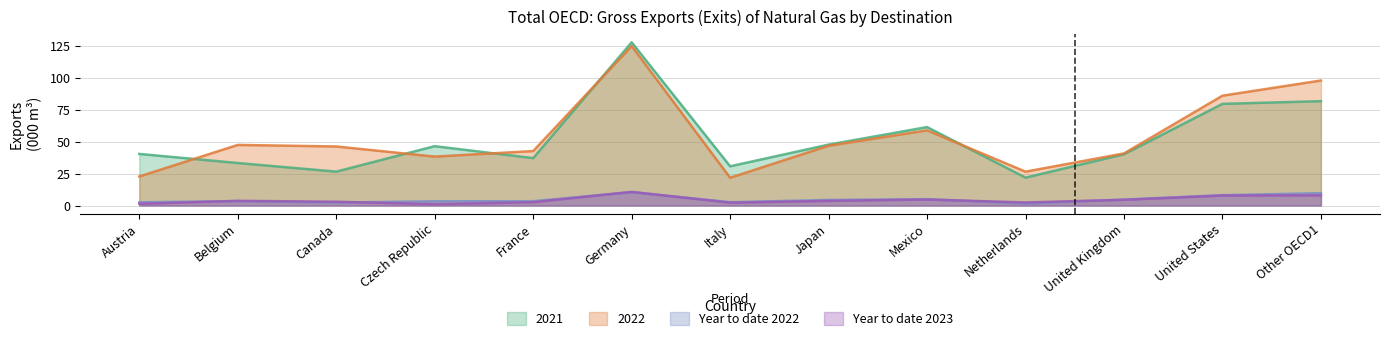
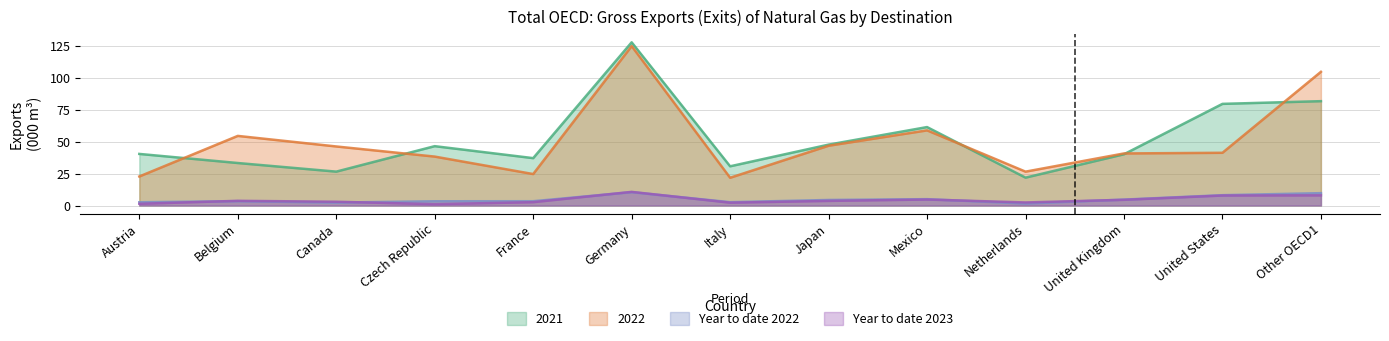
2022, Belgium: 47 -> 55
2022, France: 43 -> 25
2022, United States: 86 -> 41
2022, Other OECD1: 98 -> 105
